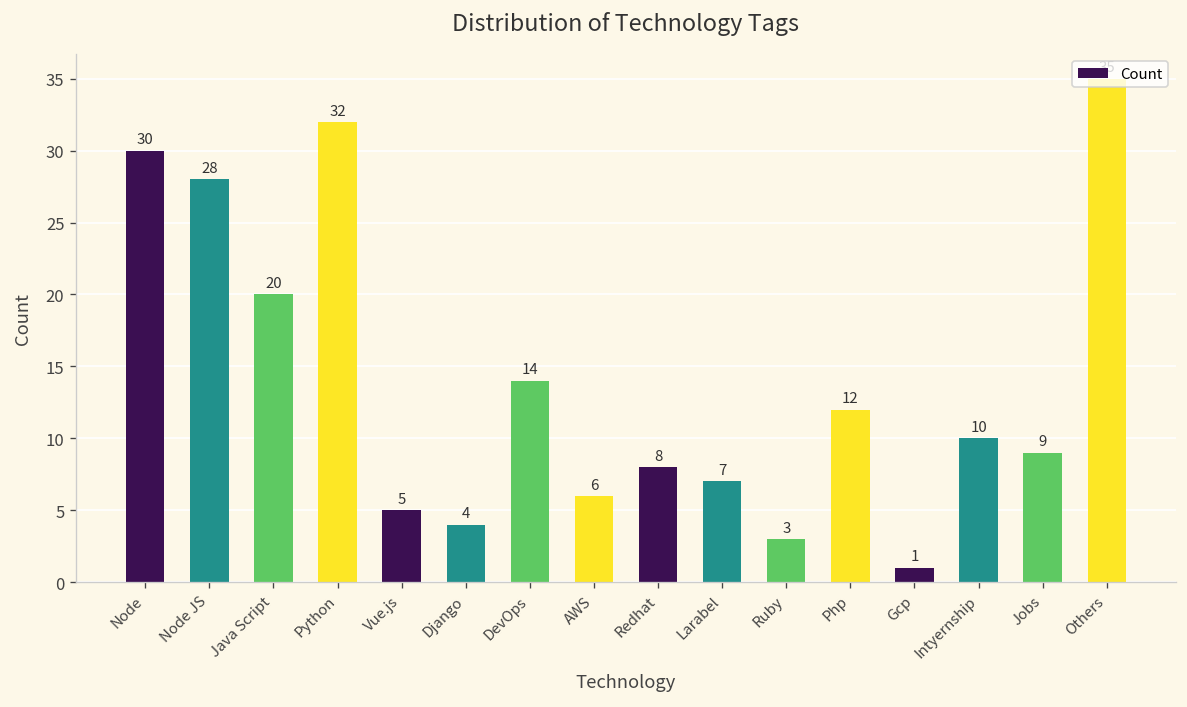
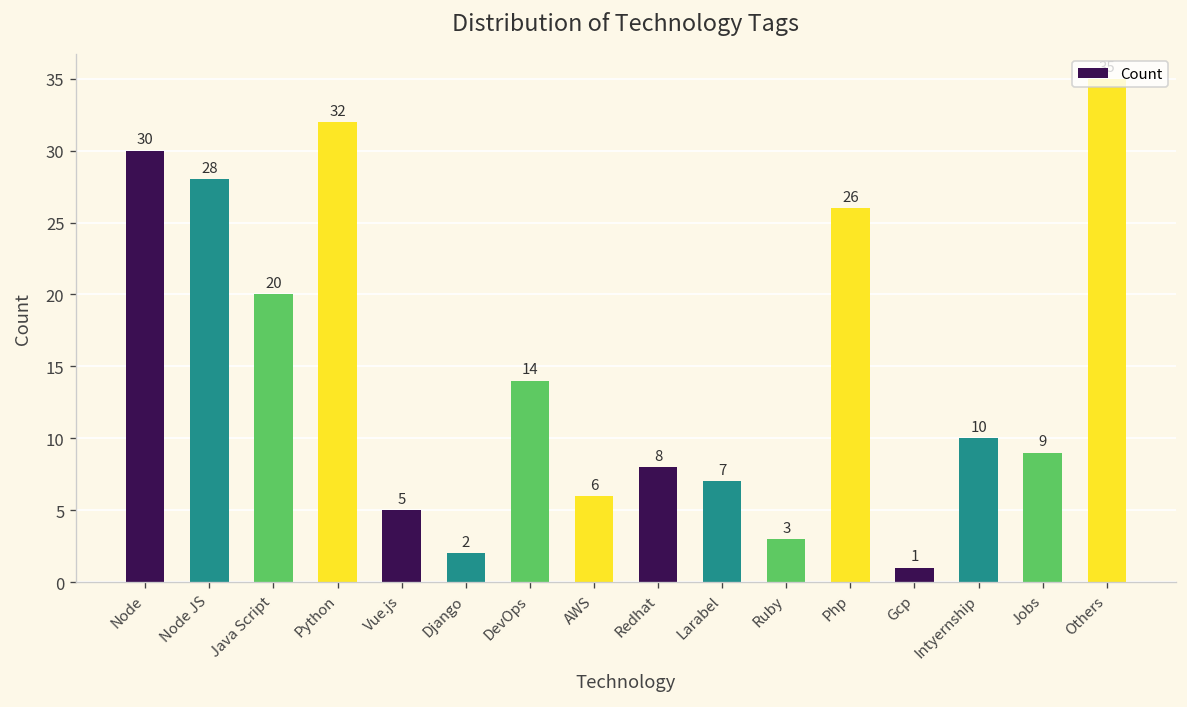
Django: 4 -> 2
Php: 12 -> 26
